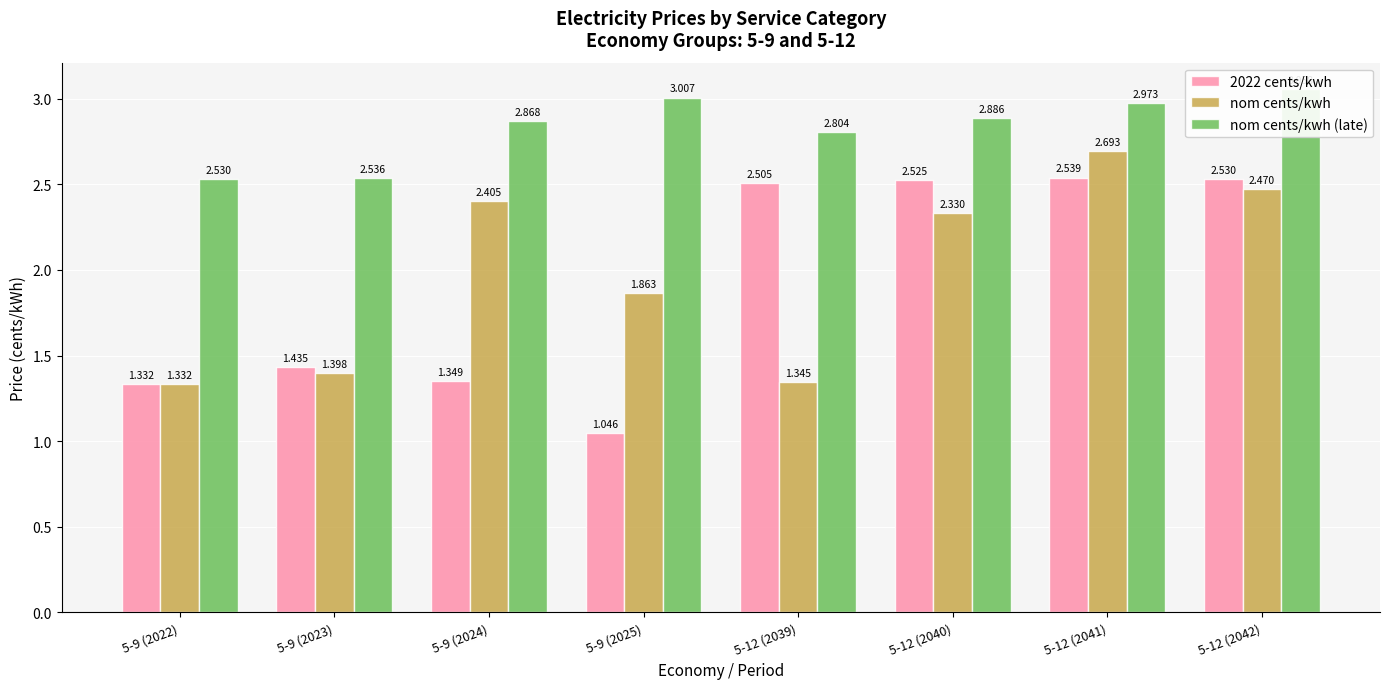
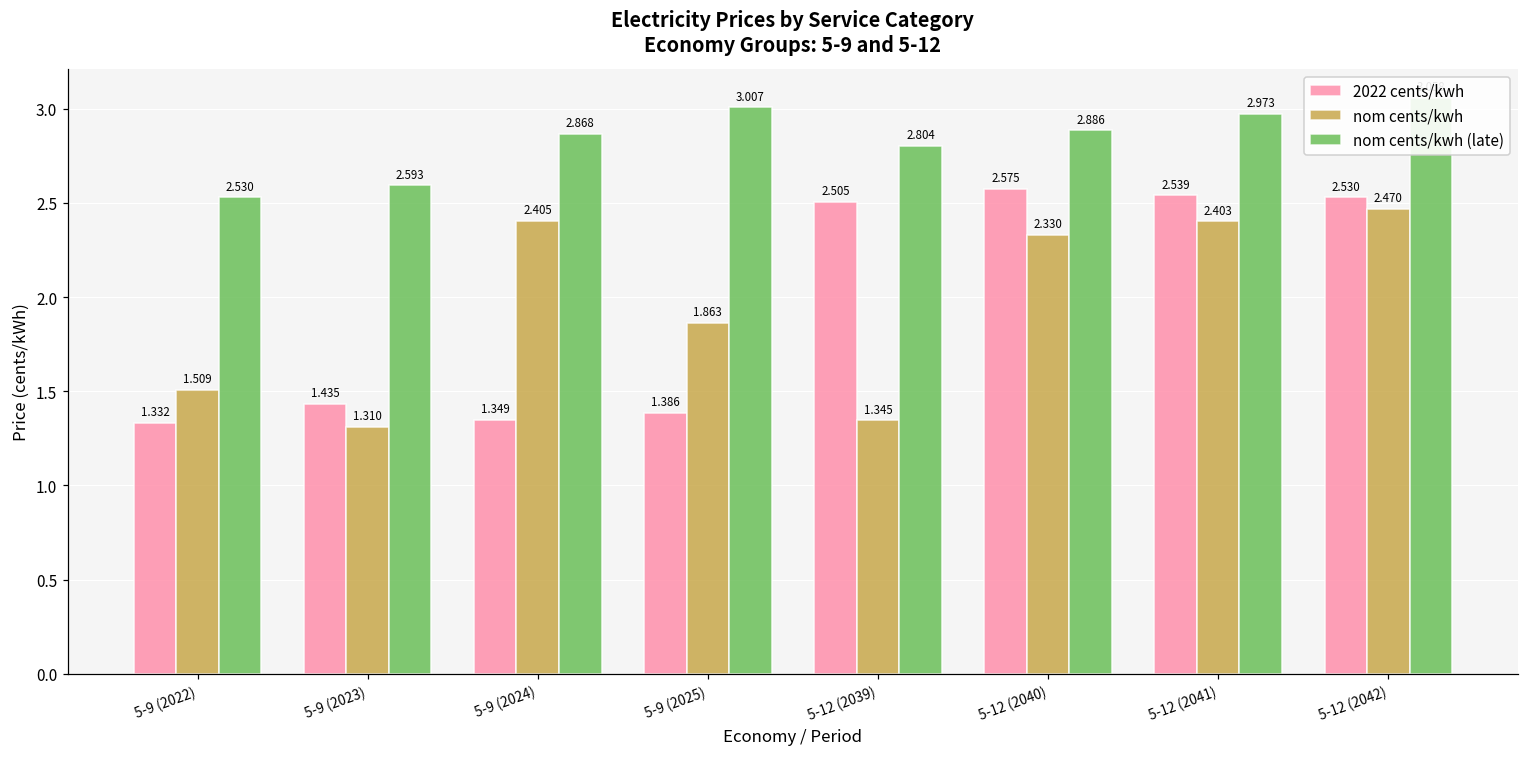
nom cents/kwh, 5-9 (2022): 1.332 -> 1.509
nom cents/kwh, 5-9 (2023): 1.398 -> 1.310
nom cents/kwh (late), 5-9 (2023): 2.536 -> 2.593
2022 cents/kwh, 5-9 (2025): 1.046 -> 1.386
2022 cents/kwh, 5-12 (2040): 2.525 -> 2.575
nom cents/kwh, 5-12 (2041): 2.693 -> 2.403
